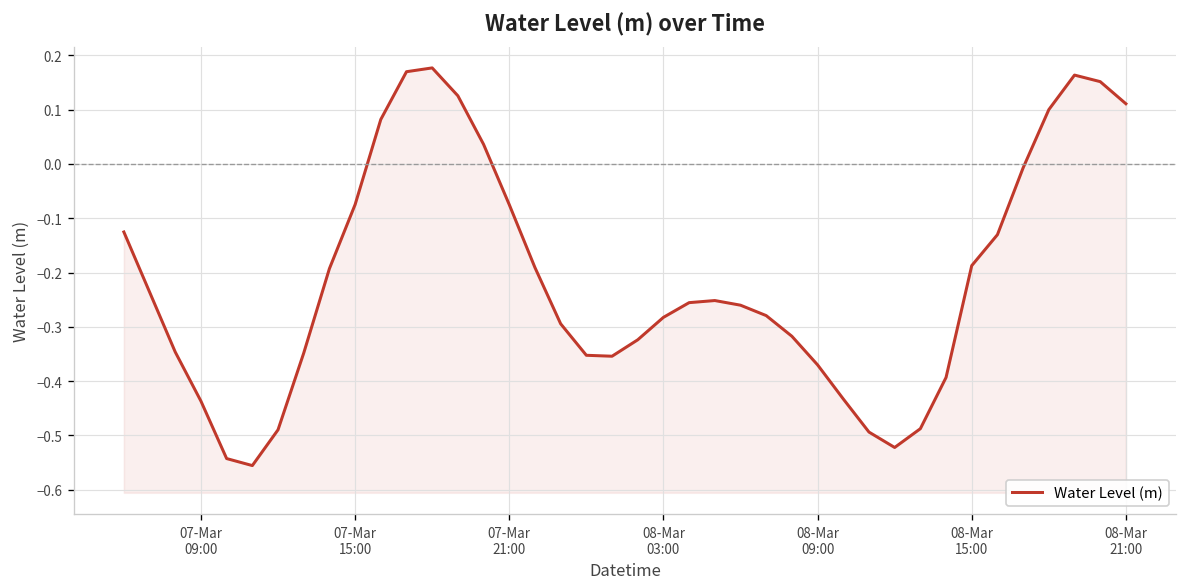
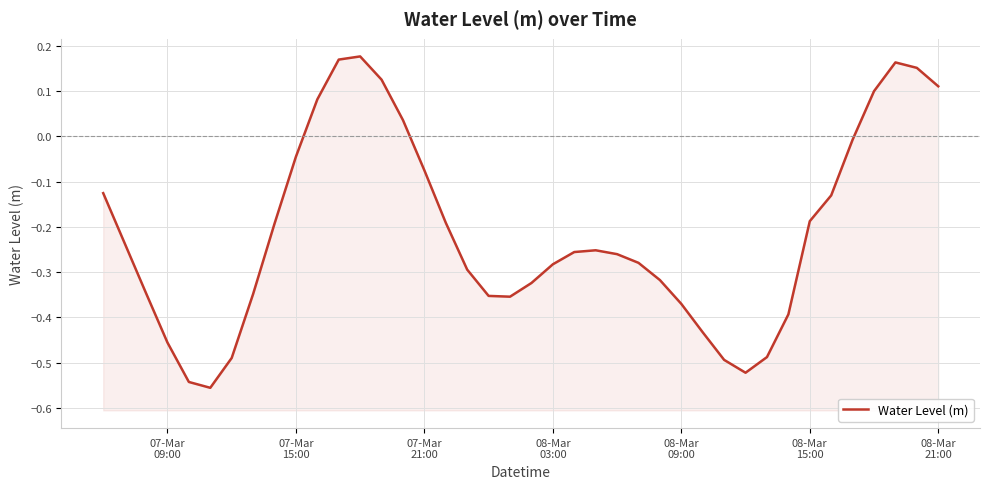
07-Mar 09:00: -0.44 -> -0.46
07-Mar 15:00: -0.07 -> -0.04
